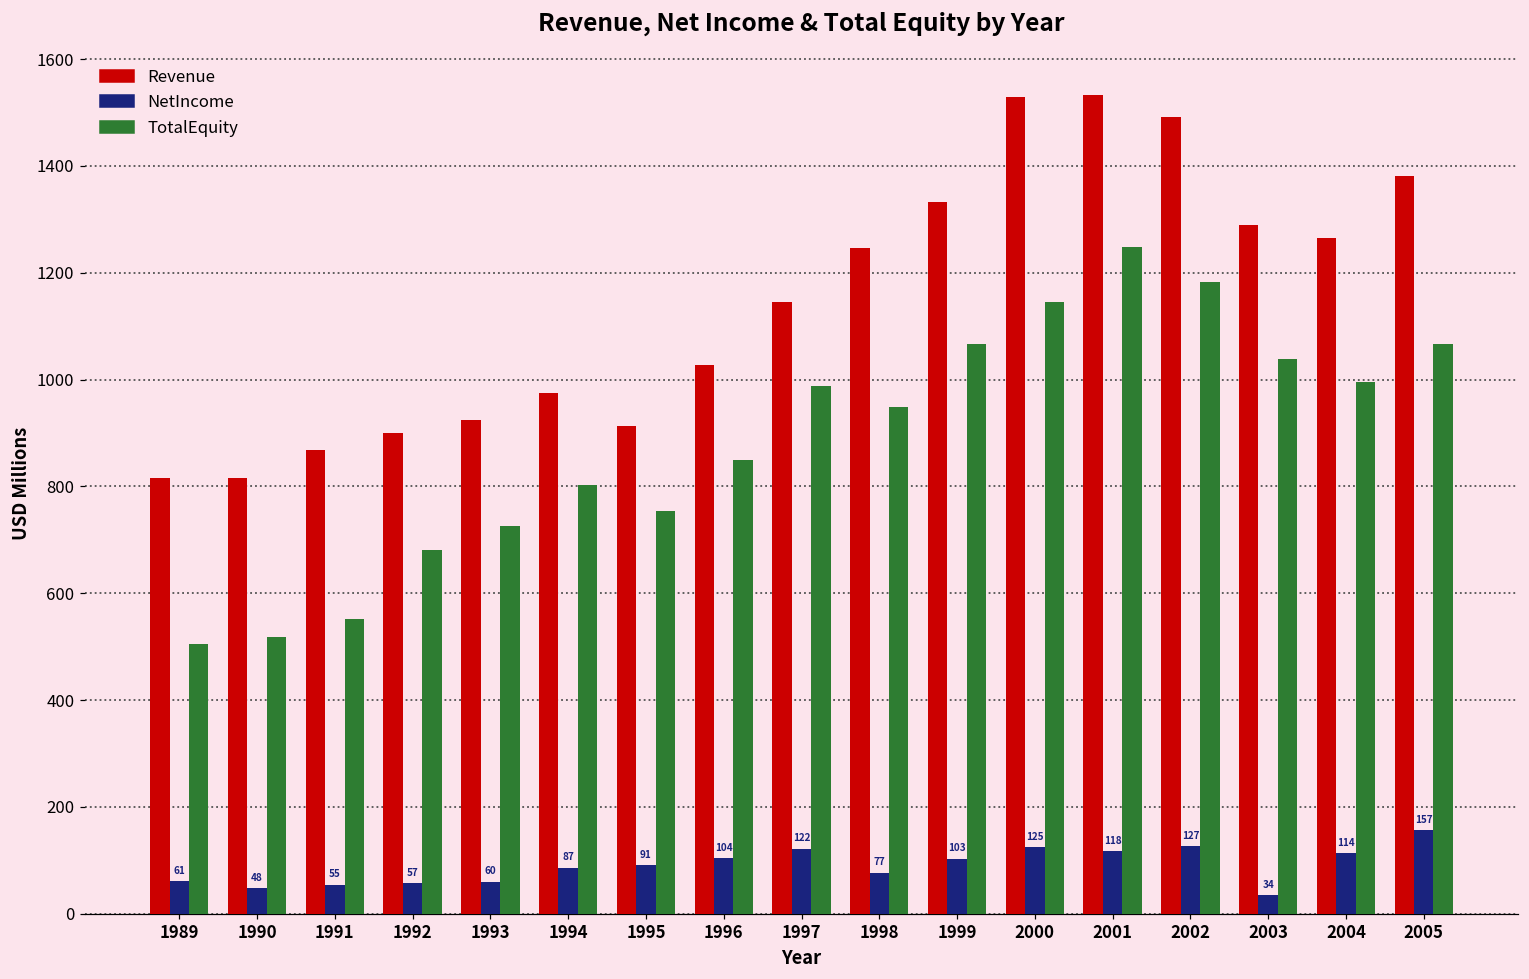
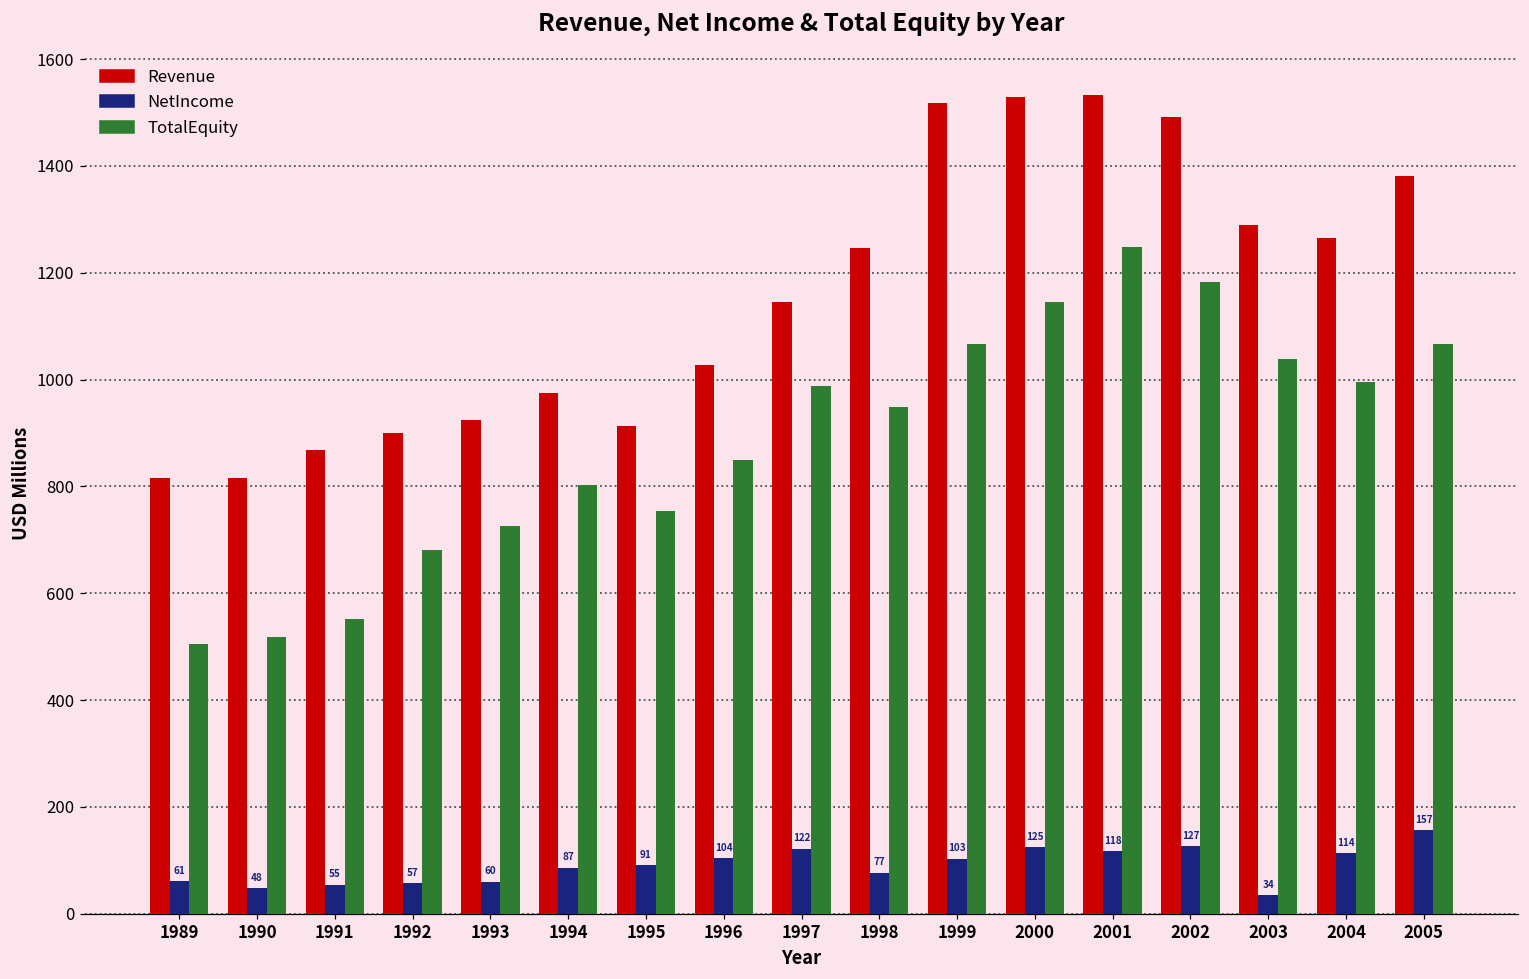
Revenue, 1999: 1330 -> 1520
